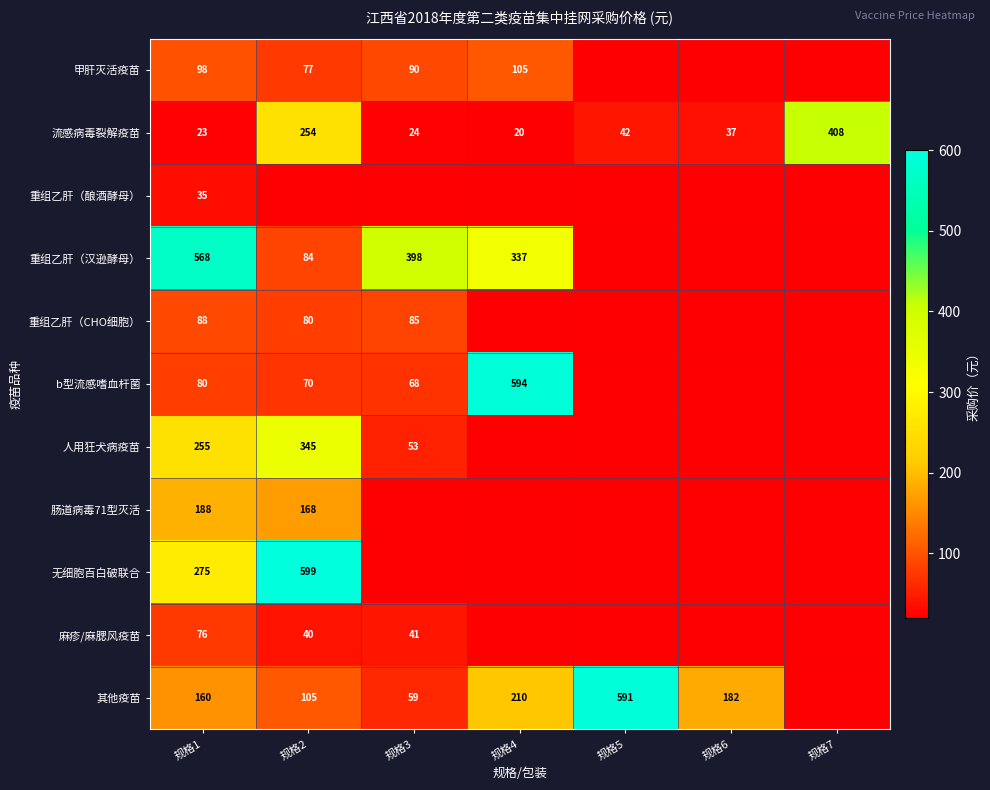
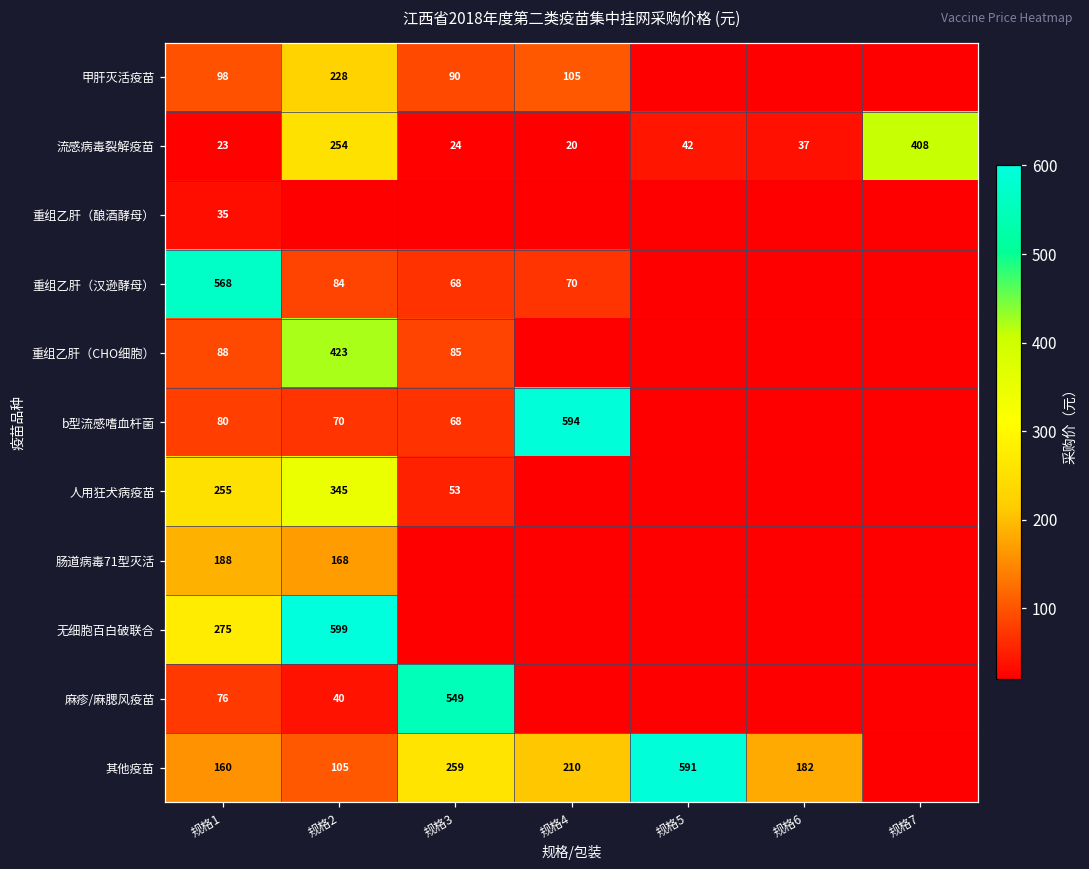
甲肝灭活疫苗, 规格2: 77 -> 228
重组乙肝（汉逊酵母）, 规格3: 398 -> 68
重组乙肝（汉逊酵母）, 规格4: 337 -> 70
重组乙肝（CHO细胞）, 规格2: 80 -> 423
麻疹/麻腮风疫苗, 规格3: 41 -> 549
其他疫苗, 规格3: 59 -> 259
